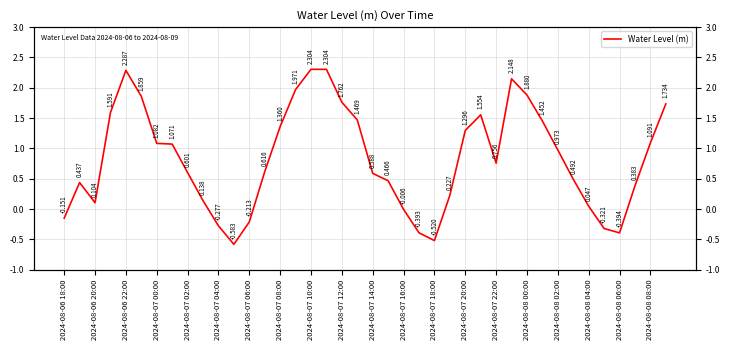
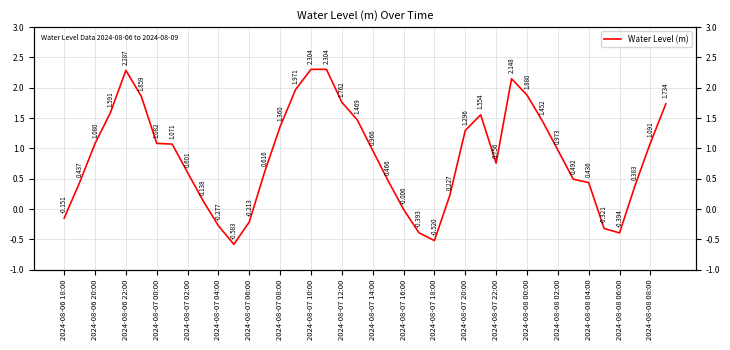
2024-08-06 20:00: 0.104 -> 1.080
2024-08-07 14:00: 0.588 -> 0.966
2024-08-08 04:00: 0.047 -> 0.436
